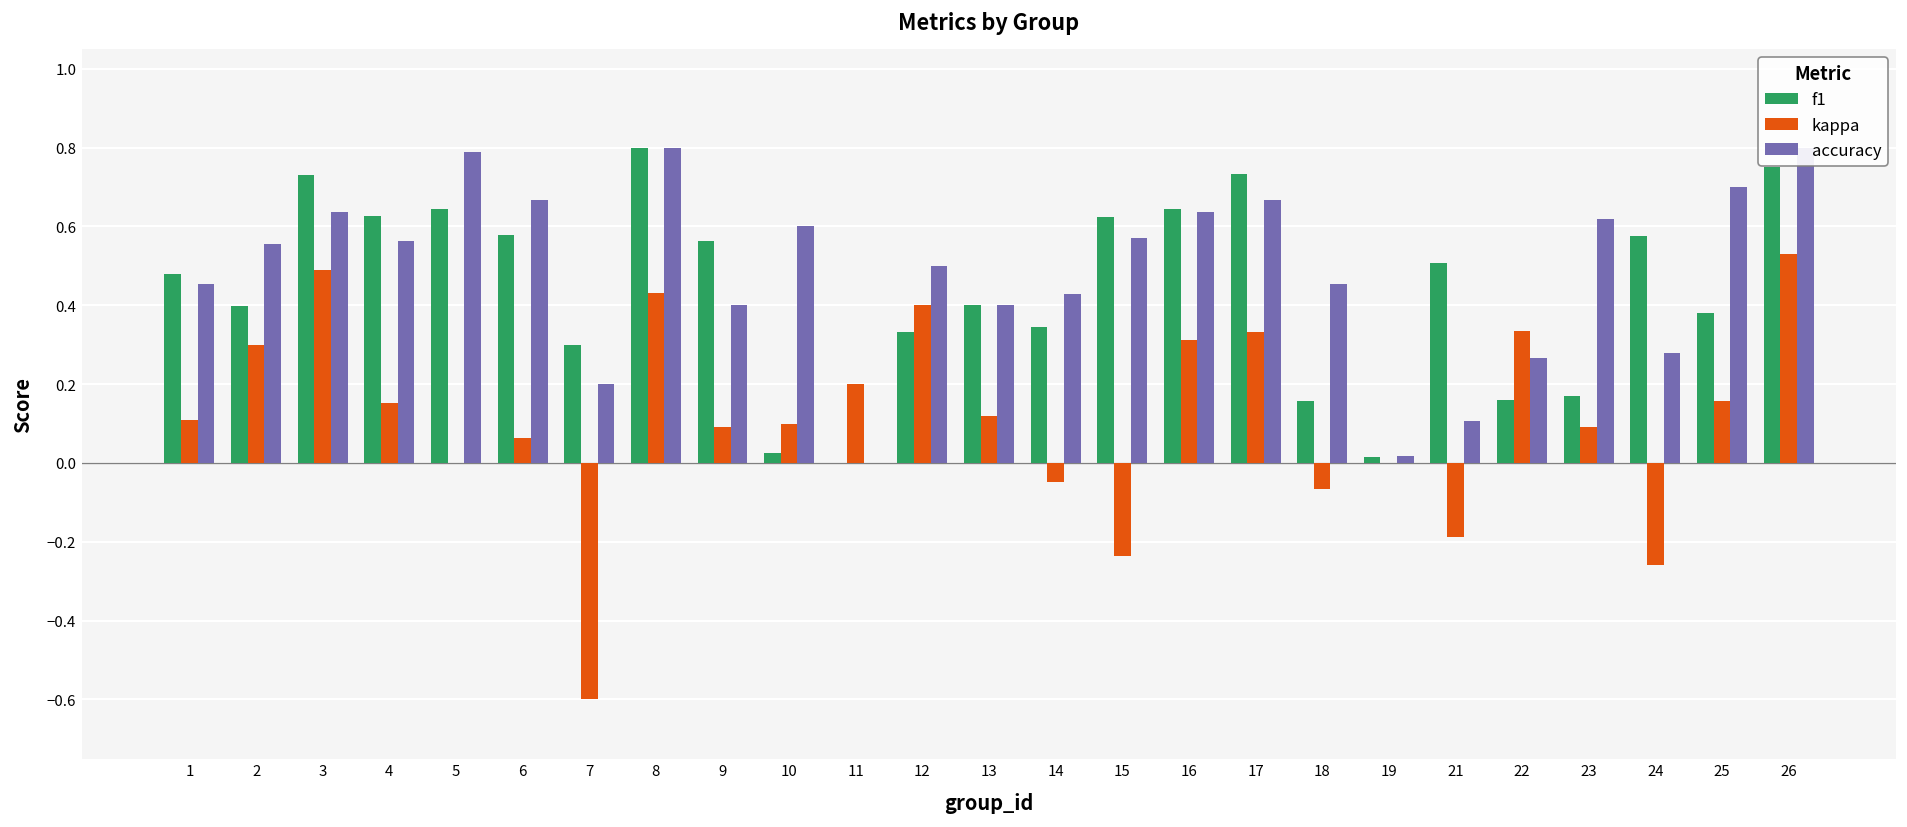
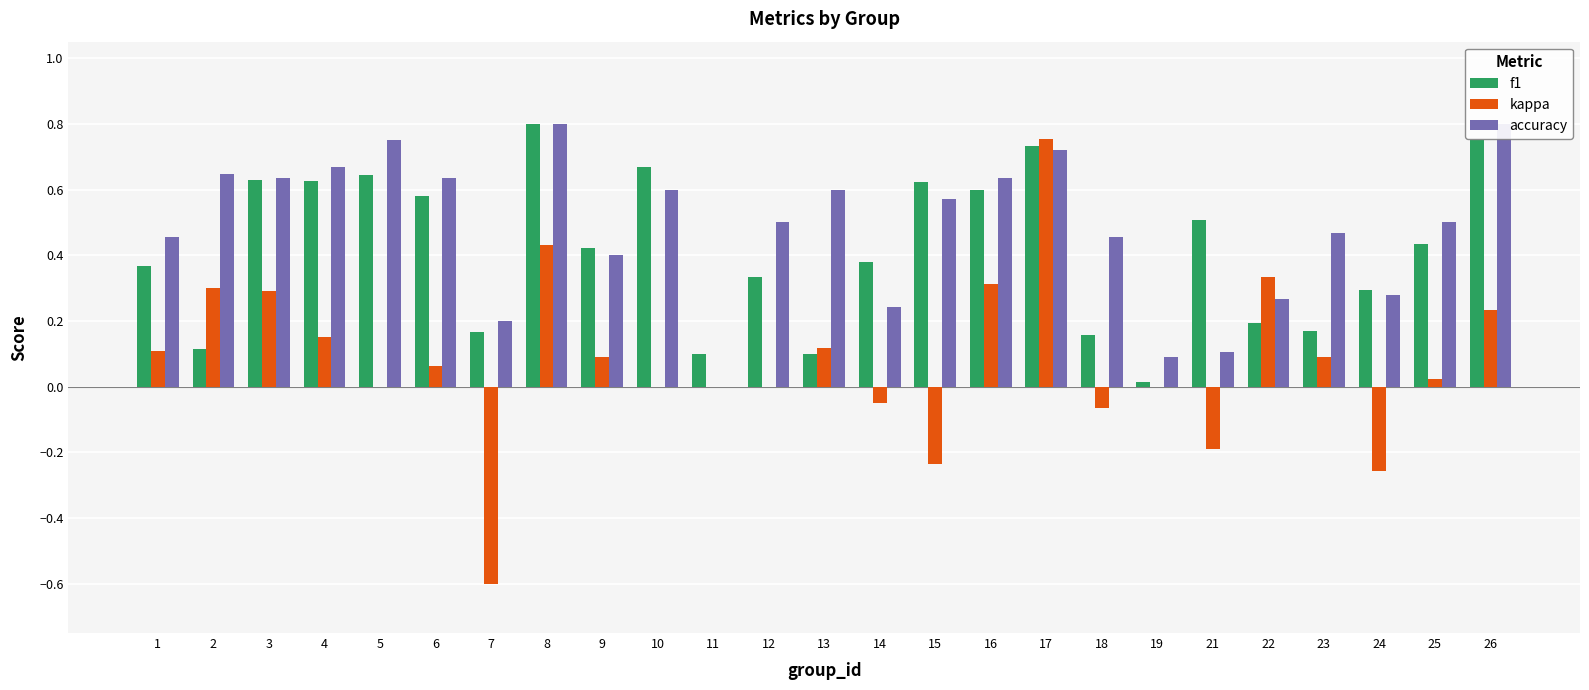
f1, 1: 0.48 -> 0.37
f1, 2: 0.40 -> 0.11
accuracy, 2: 0.56 -> 0.65
f1, 3: 0.73 -> 0.63
kappa, 3: 0.49 -> 0.29
accuracy, 4: 0.56 -> 0.67
accuracy, 5: 0.79 -> 0.75
accuracy, 6: 0.67 -> 0.64
f1, 7: 0.30 -> 0.17
f1, 9: 0.56 -> 0.42
f1, 10: 0.03 -> 0.67
kappa, 10: 0.1 -> 0.0
f1, 11: 0.0 -> 0.1
kappa, 11: 0.2 -> 0.0
kappa, 12: 0.4 -> 0.0
f1, 13: 0.4 -> 0.1
accuracy, 13: 0.4 -> 0.6
f1, 14: 0.35 -> 0.38
accuracy, 14: 0.43 -> 0.24
f1, 16: 0.65 -> 0.60
kappa, 17: 0.33 -> 0.75
accuracy, 17: 0.67 -> 0.72
accuracy, 19: 0.02 -> 0.09
f1, 22: 0.16 -> 0.19
accuracy, 23: 0.62 -> 0.47
f1, 24: 0.58 -> 0.29
f1, 25: 0.38 -> 0.43
kappa, 25: 0.16 -> 0.02
accuracy, 25: 0.7 -> 0.5
kappa, 26: 0.53 -> 0.23
